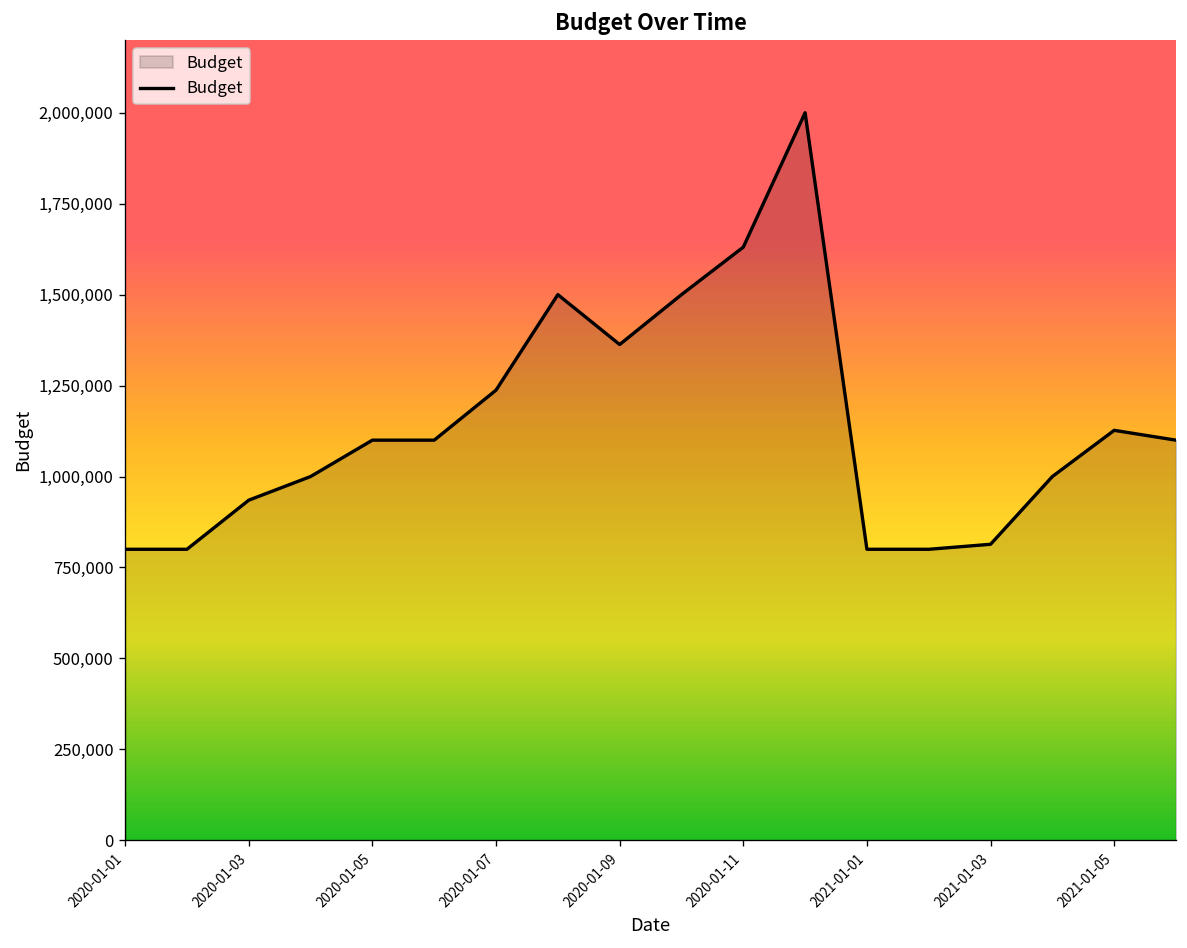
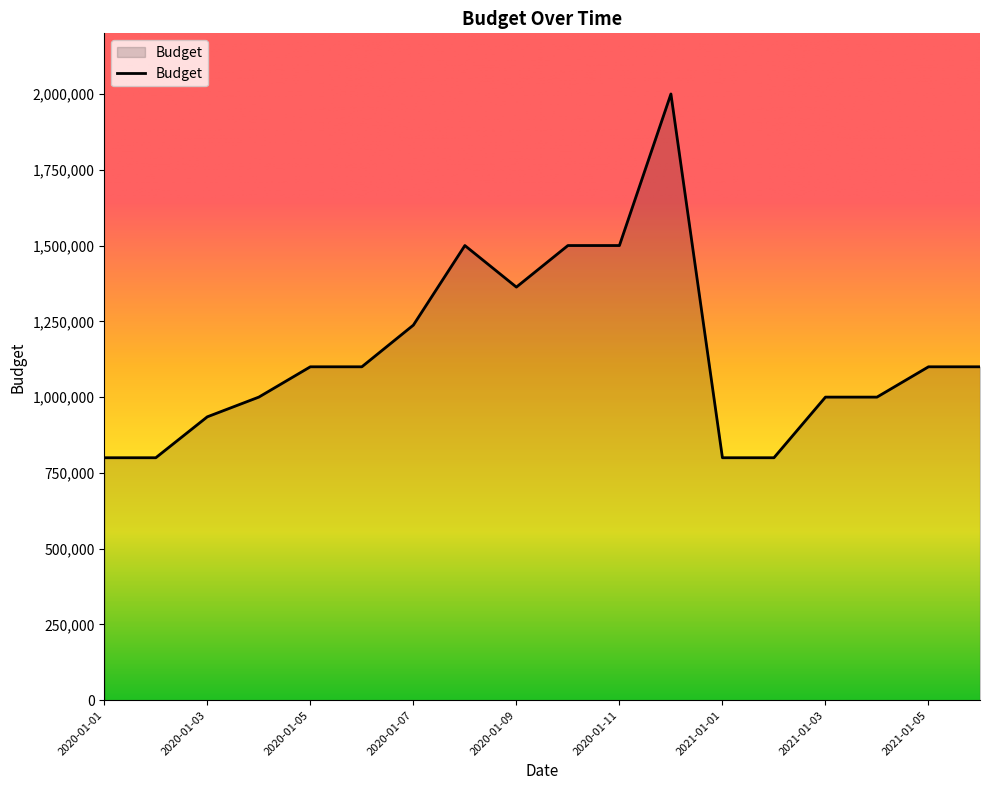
2020-01-11: 1,630,000 -> 1,500,000
2021-01-03: 810,000 -> 1,000,000
2021-01-05: 1,130,000 -> 1,100,000
